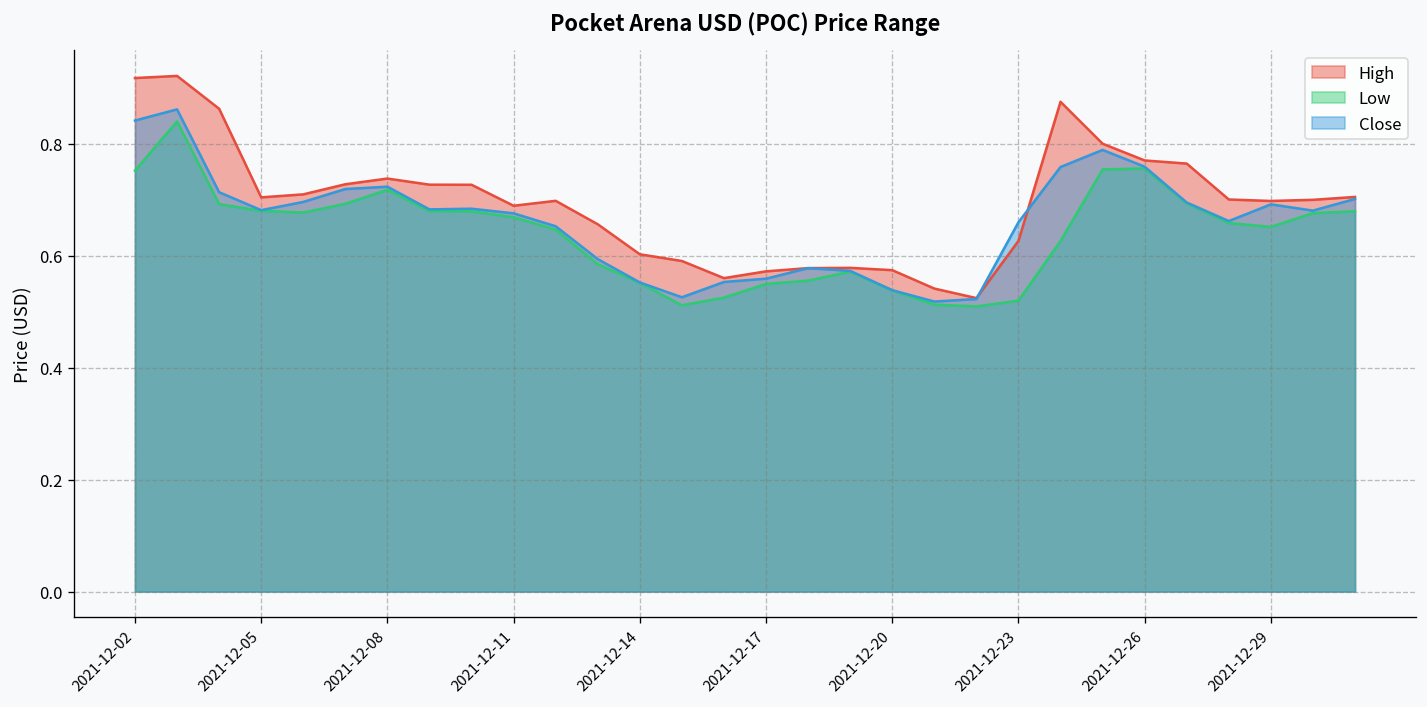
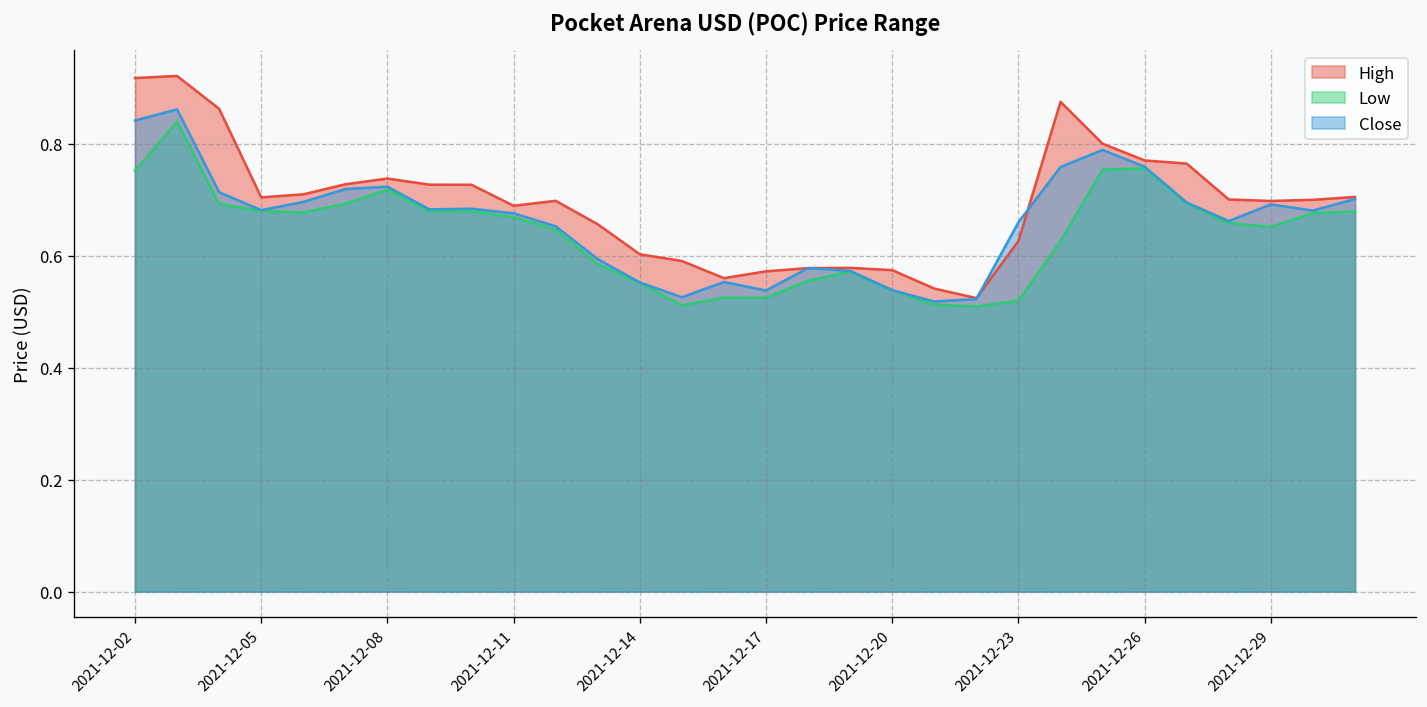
Low, 2021-12-17: 0.55 -> 0.53
Close, 2021-12-17: 0.56 -> 0.54
